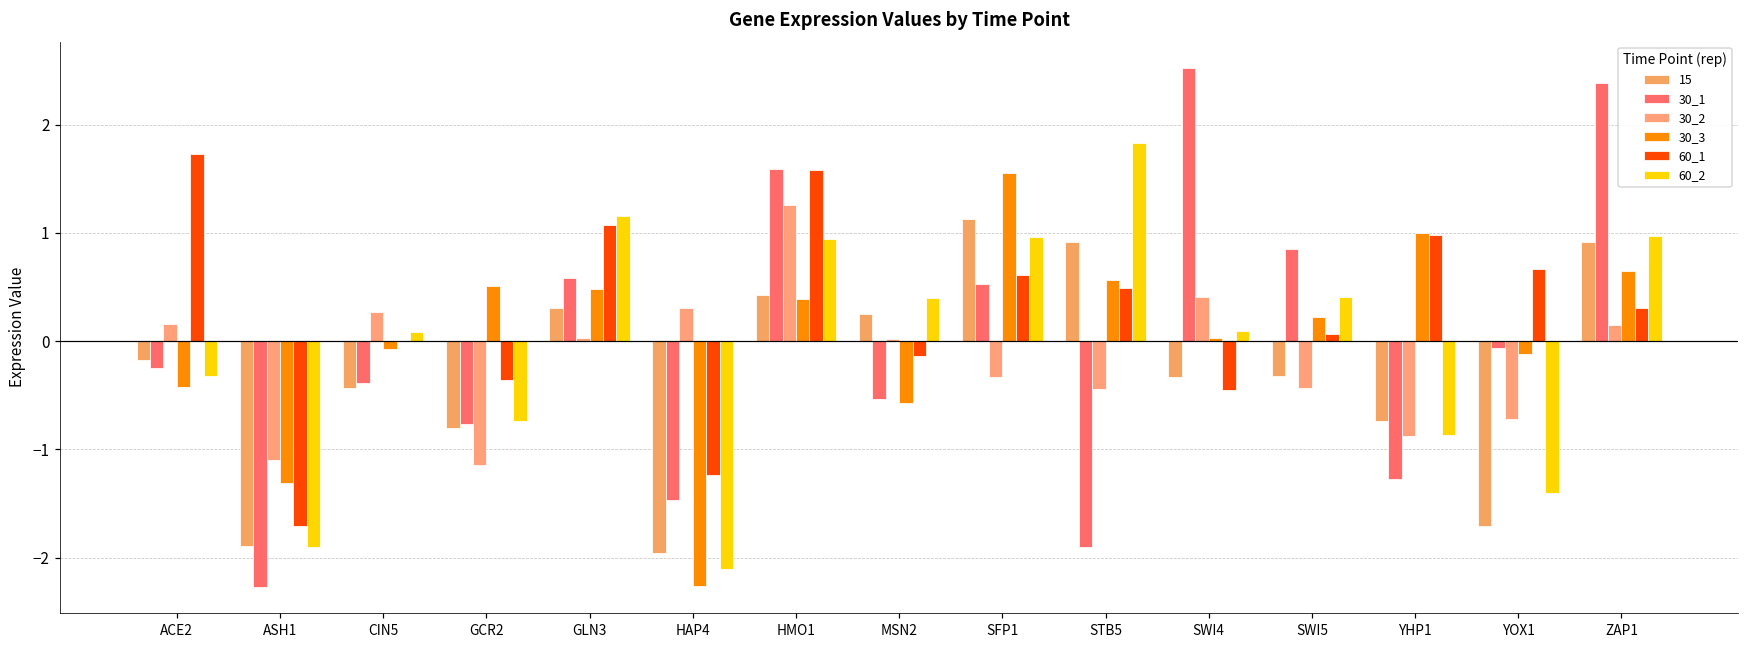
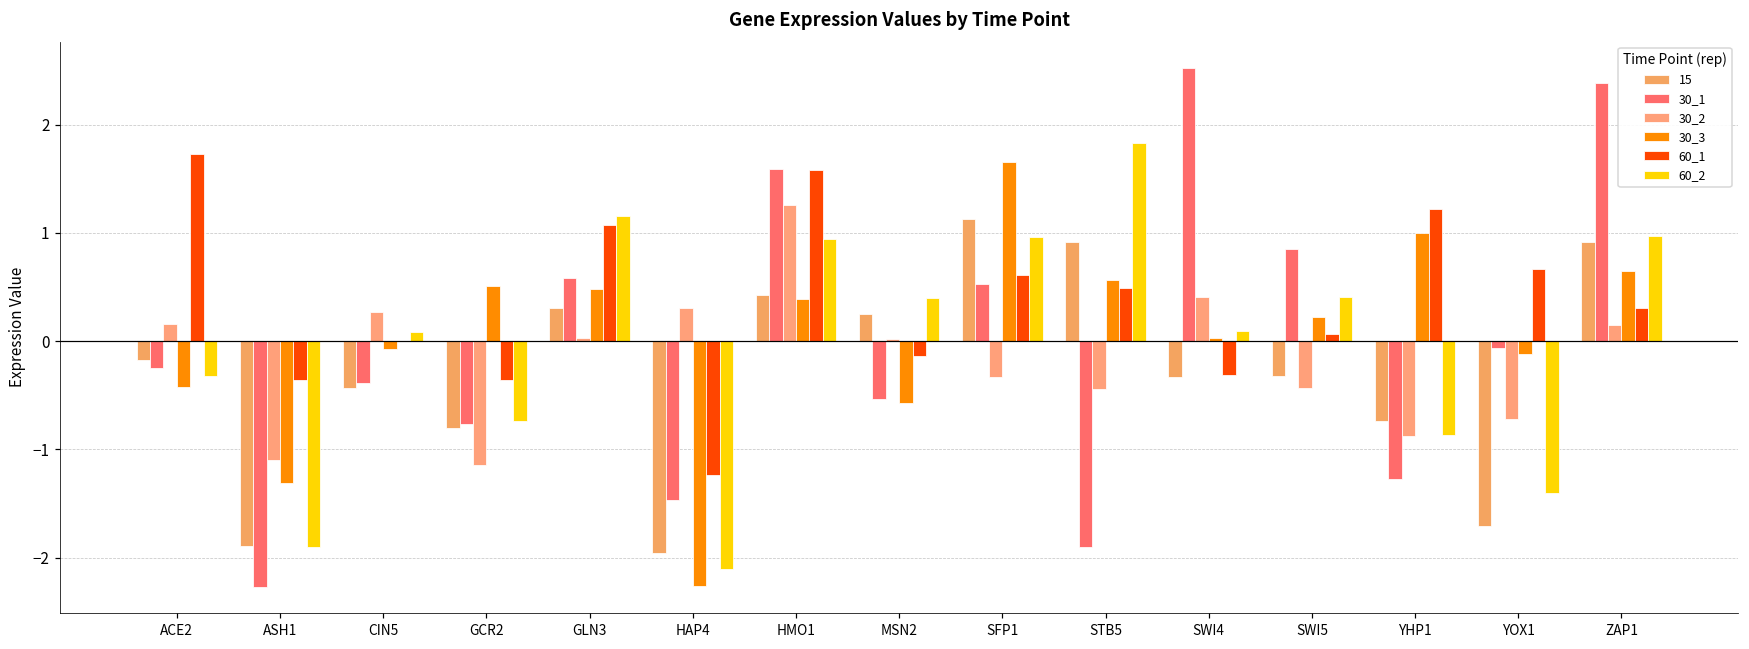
60_1, ASH1: -1.7 -> -0.4
30_3, SFP1: 1.6 -> 1.7
60_1, SWI4: -0.4 -> -0.3
60_1, YHP1: 1.0 -> 1.2
